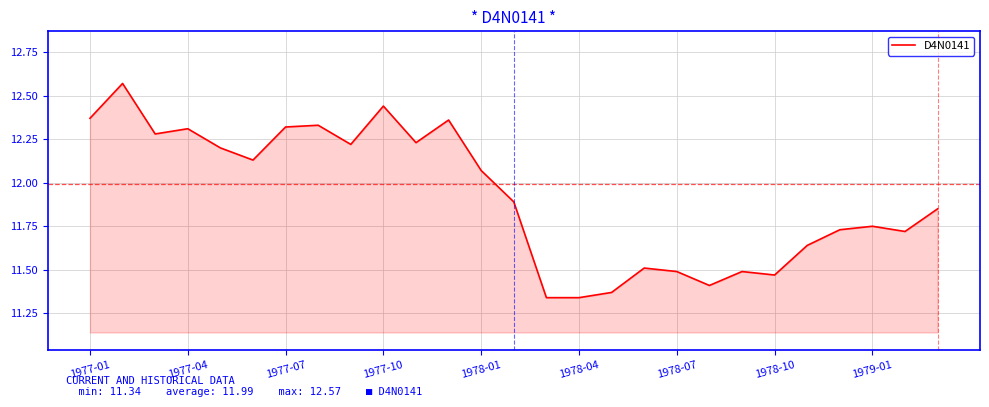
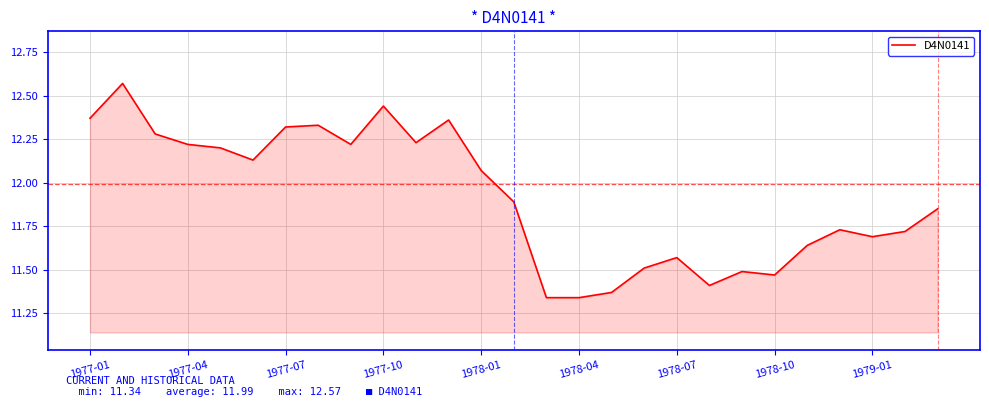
1977-04: 12.31 -> 12.22
1978-07: 11.49 -> 11.57
1979-01: 11.75 -> 11.69
